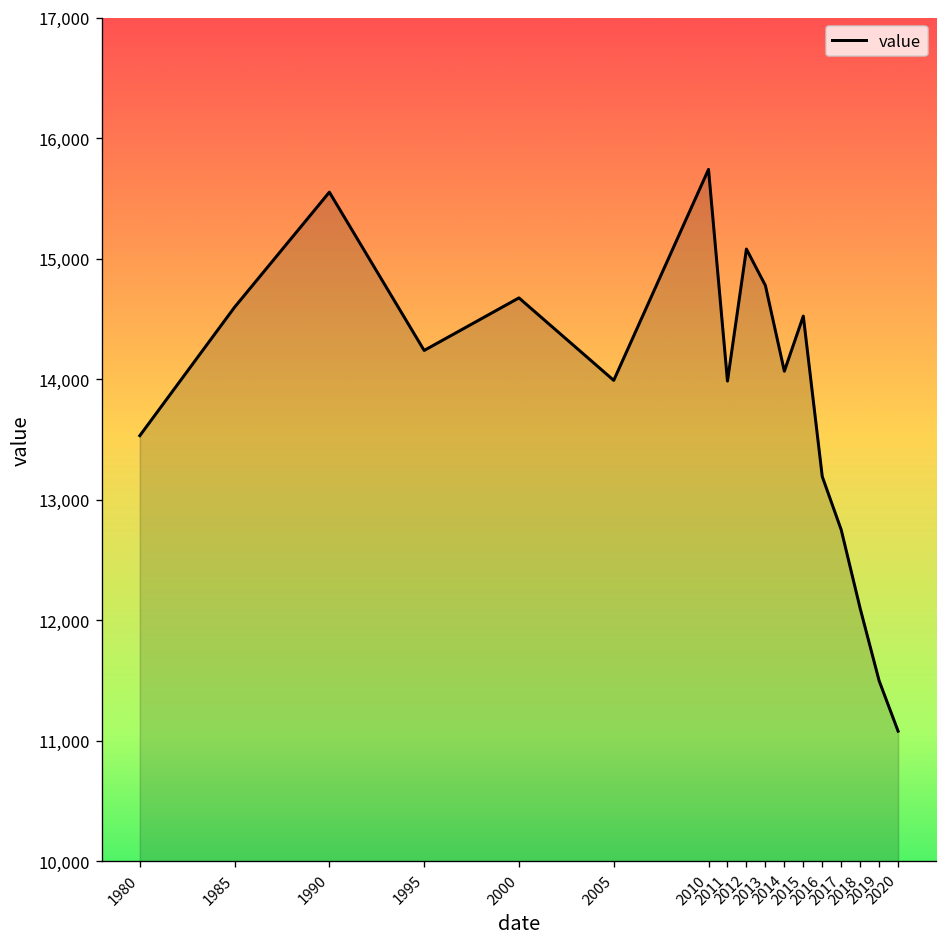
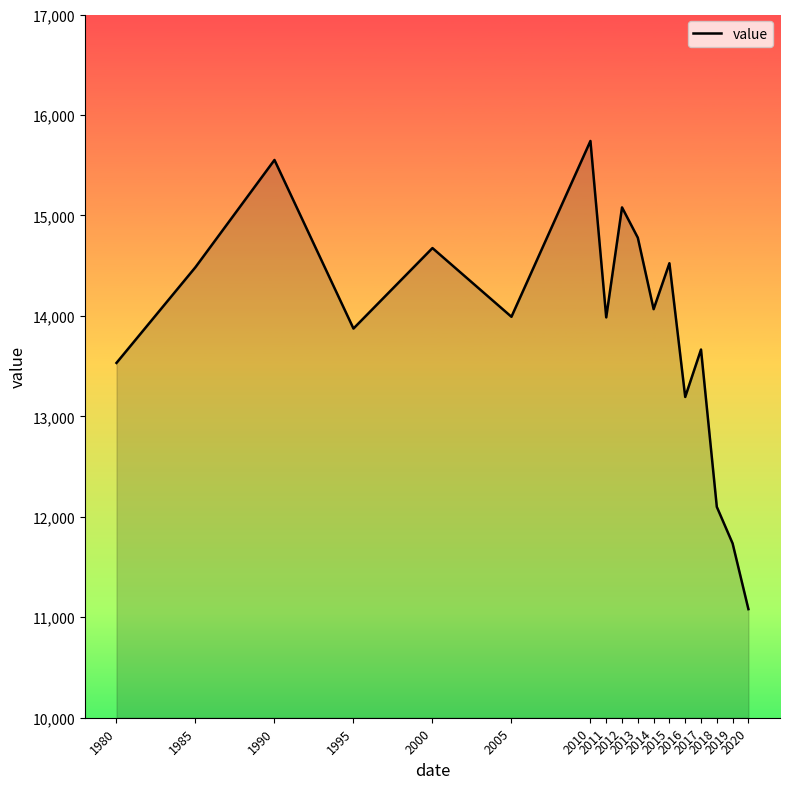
1985: 14,600 -> 14,490
1995: 14,240 -> 13,870
2017: 12,750 -> 13,670
2019: 11,500 -> 11,740
